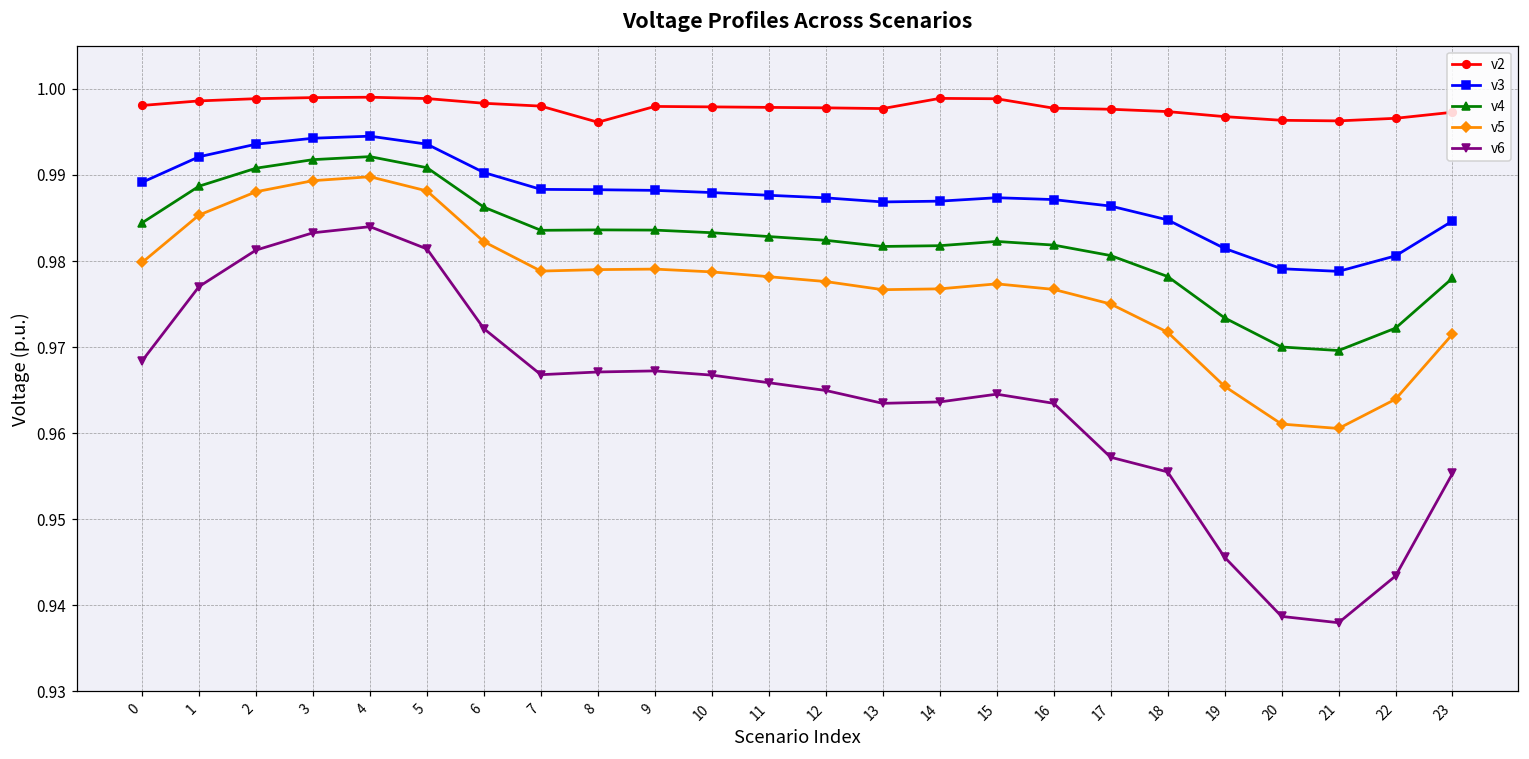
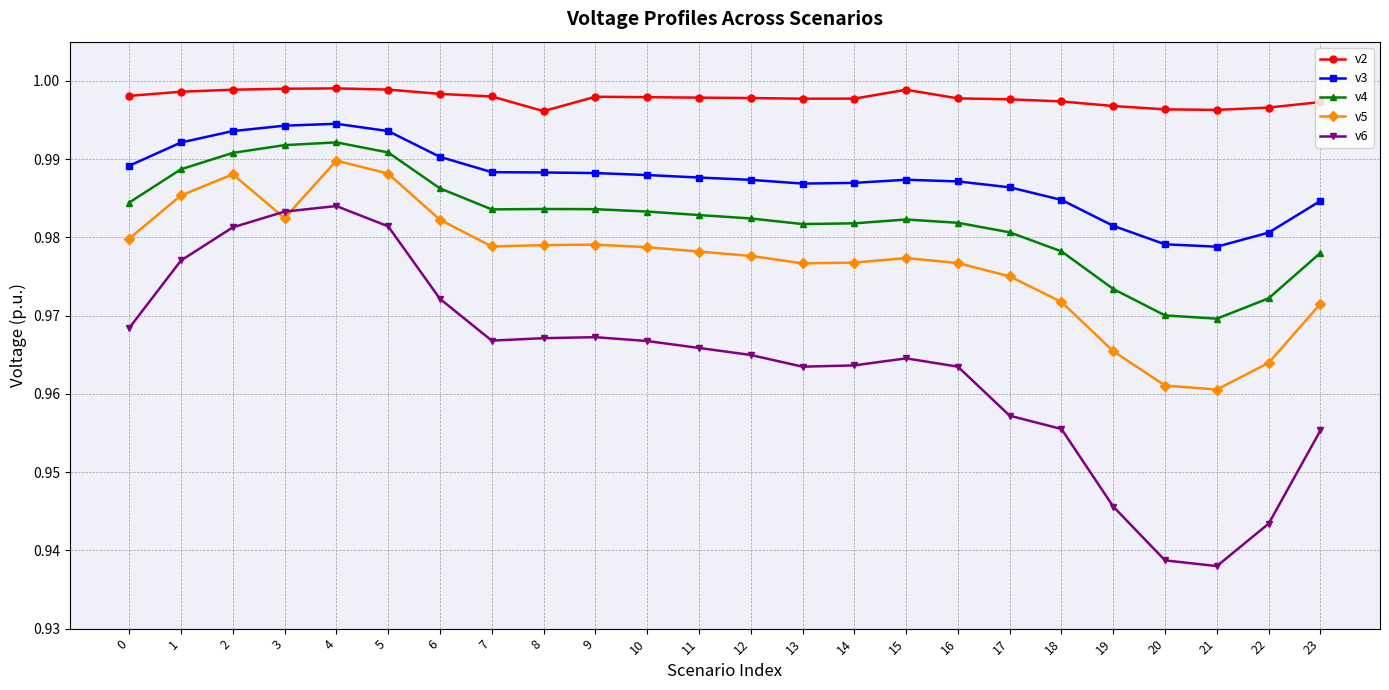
v5, 3: 0.989 -> 0.982
v2, 14: 0.999 -> 0.998
